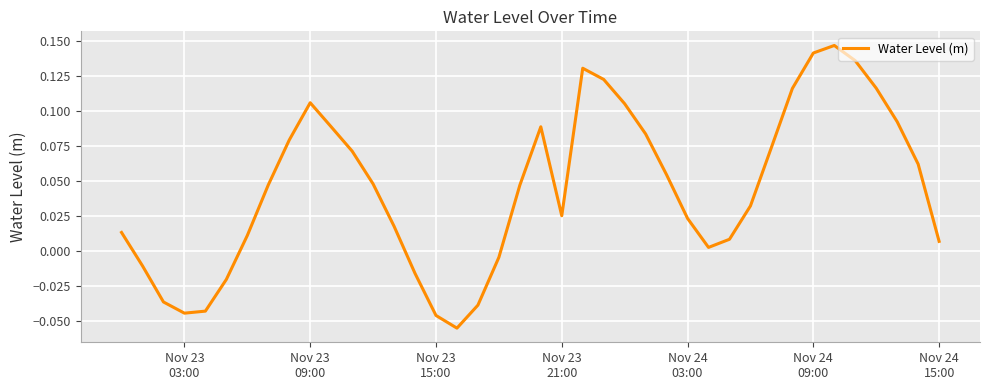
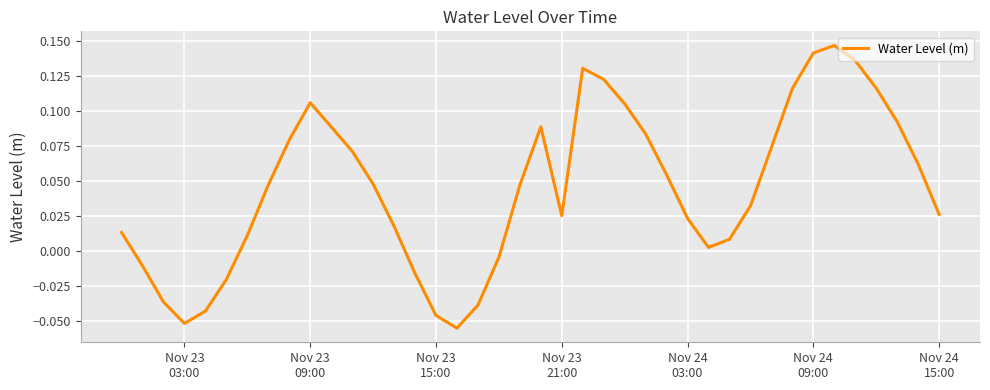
Nov 23 03:00: -0.045 -> -0.052
Nov 24 15:00: 0.007 -> 0.026
